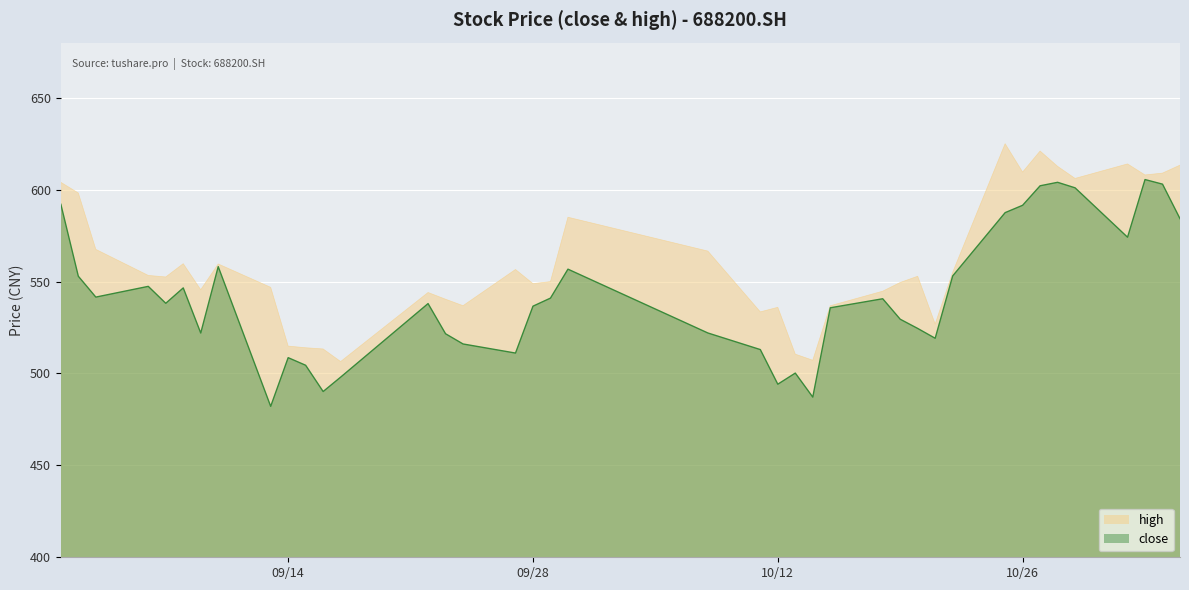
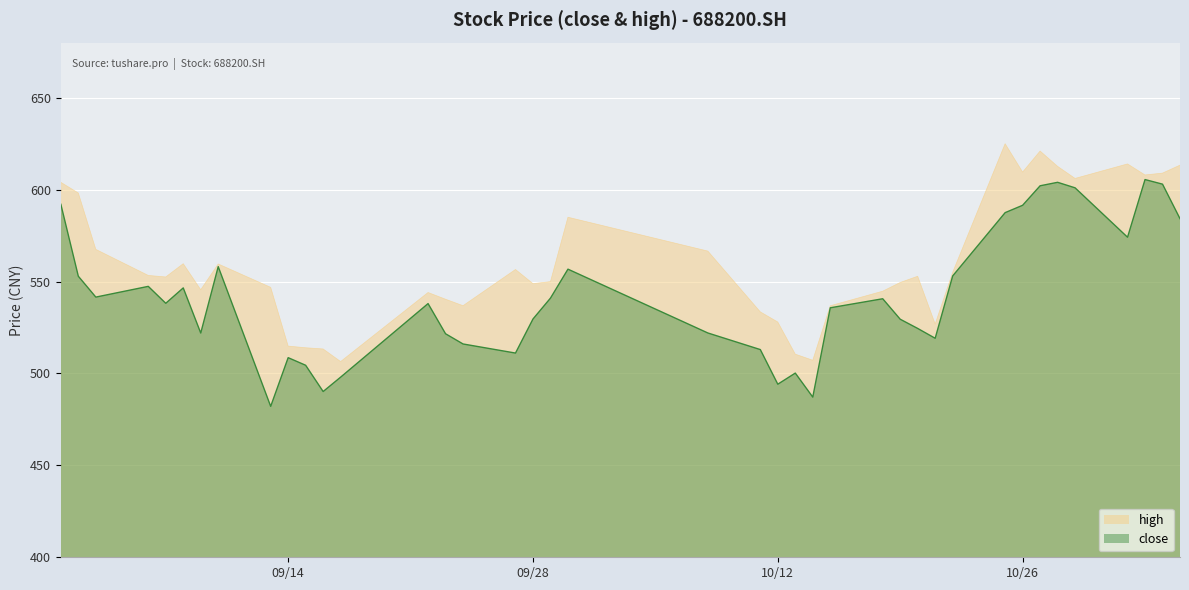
close, 09/28: 537 -> 530
high, 10/12: 536 -> 528
